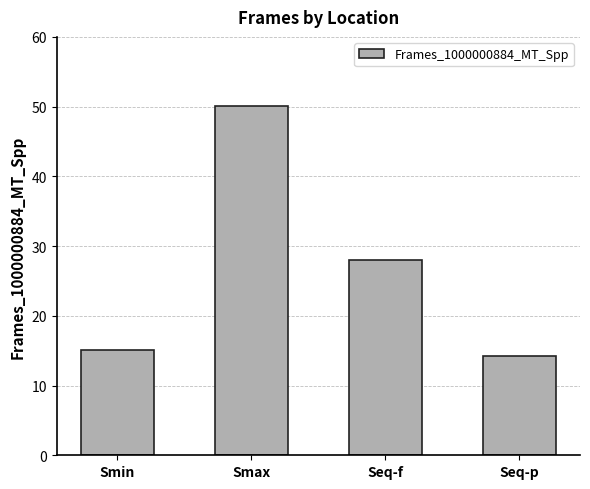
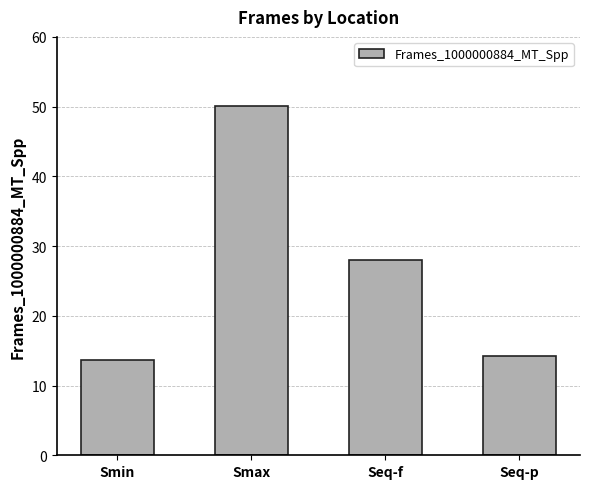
Smin: 15 -> 14
